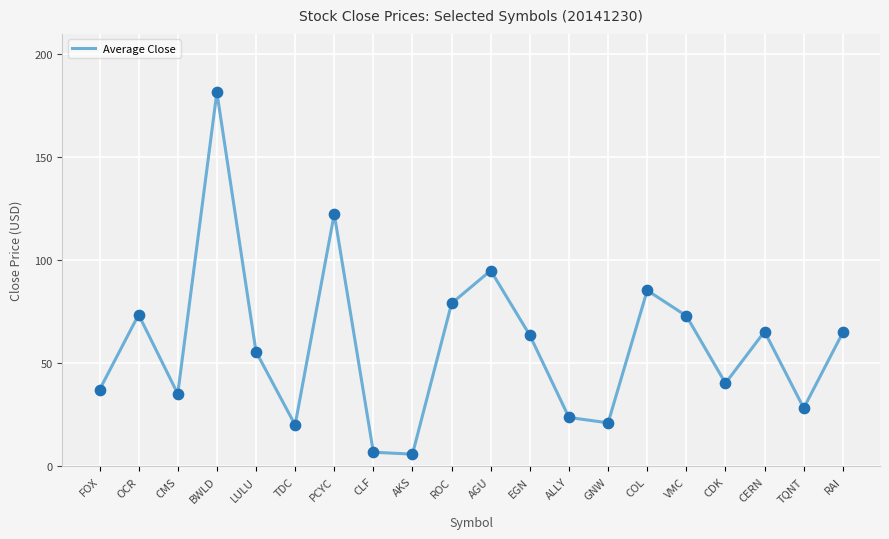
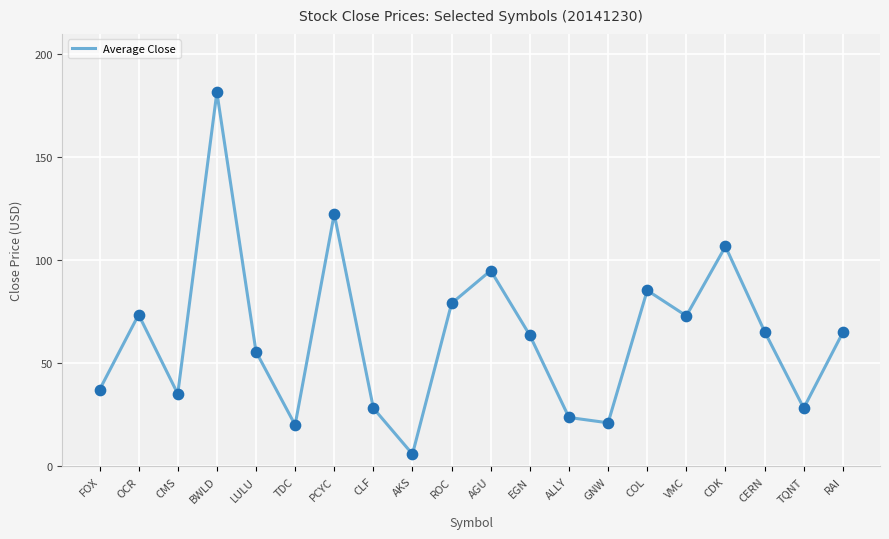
CLF: 7 -> 28
CDK: 40 -> 107
